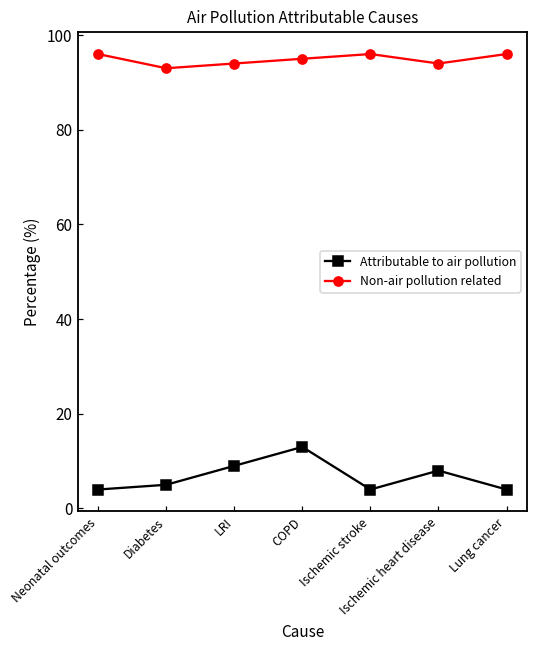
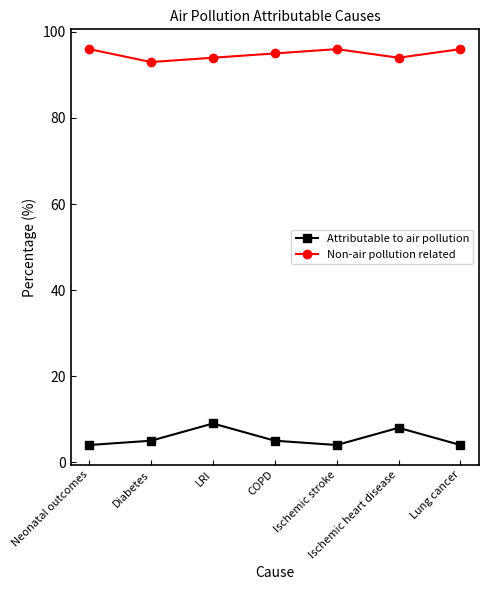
Attributable to air pollution, COPD: 13 -> 5
